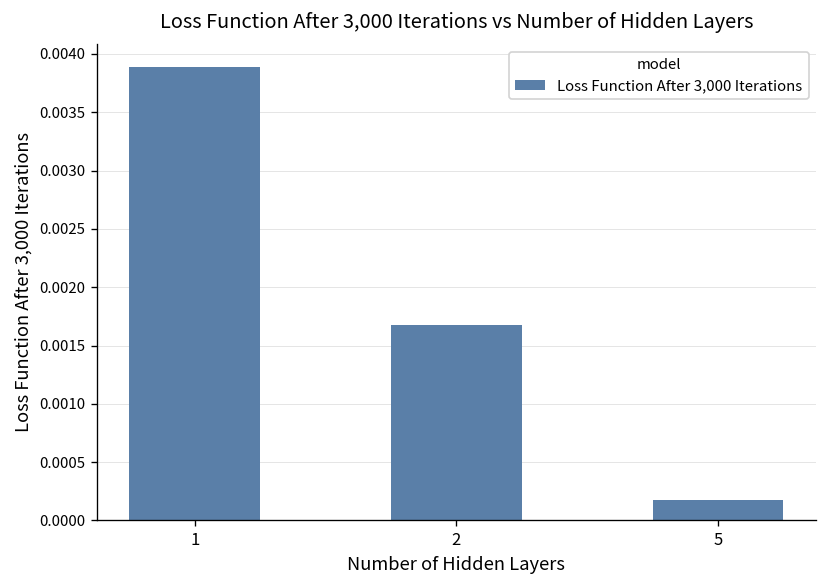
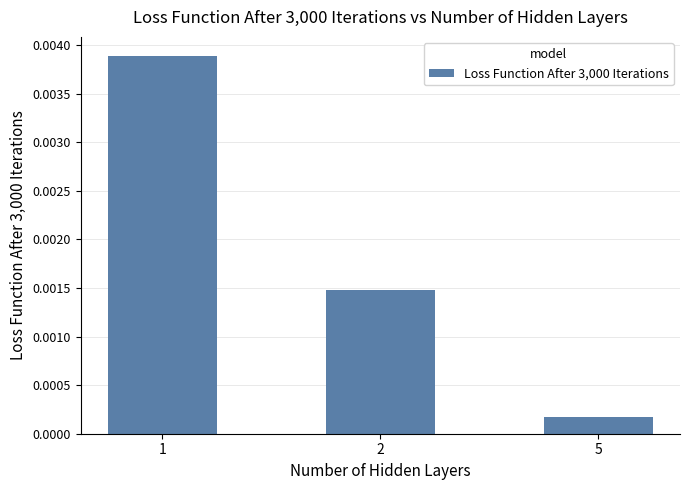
2: 0.0017 -> 0.0015
